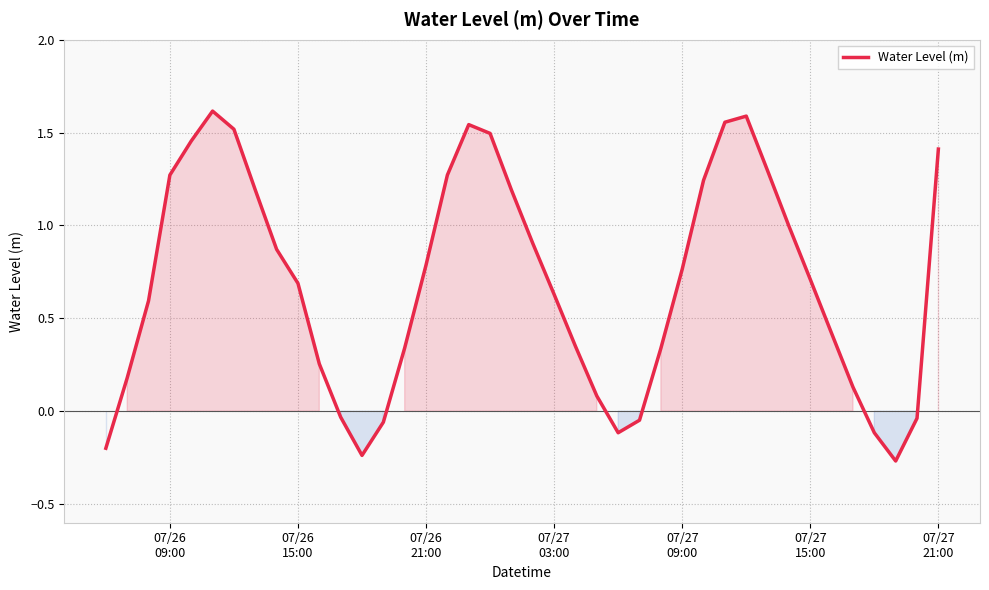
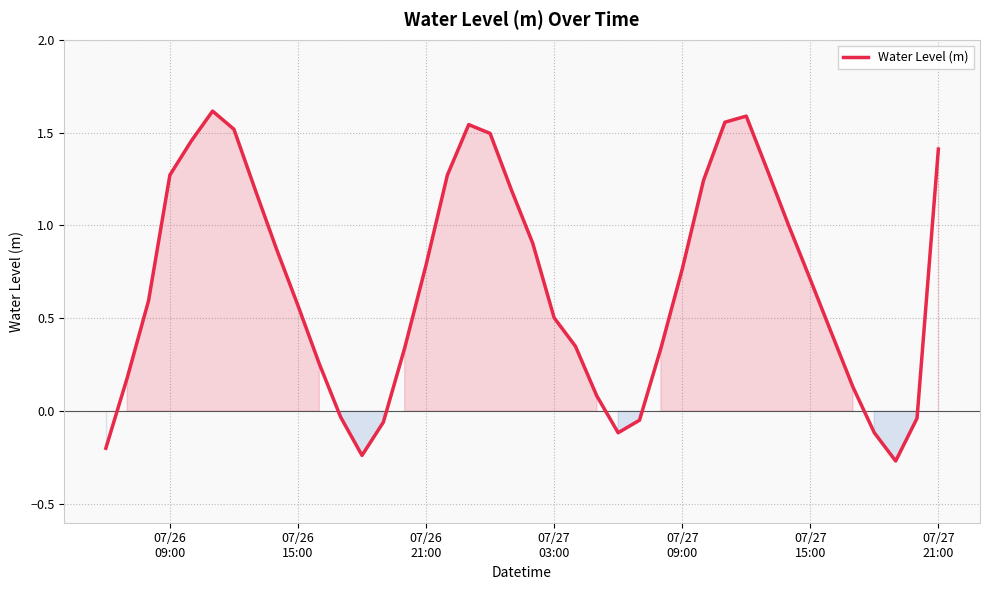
07/26 15:00: 0.69 -> 0.57
07/27 03:00: 0.63 -> 0.50
